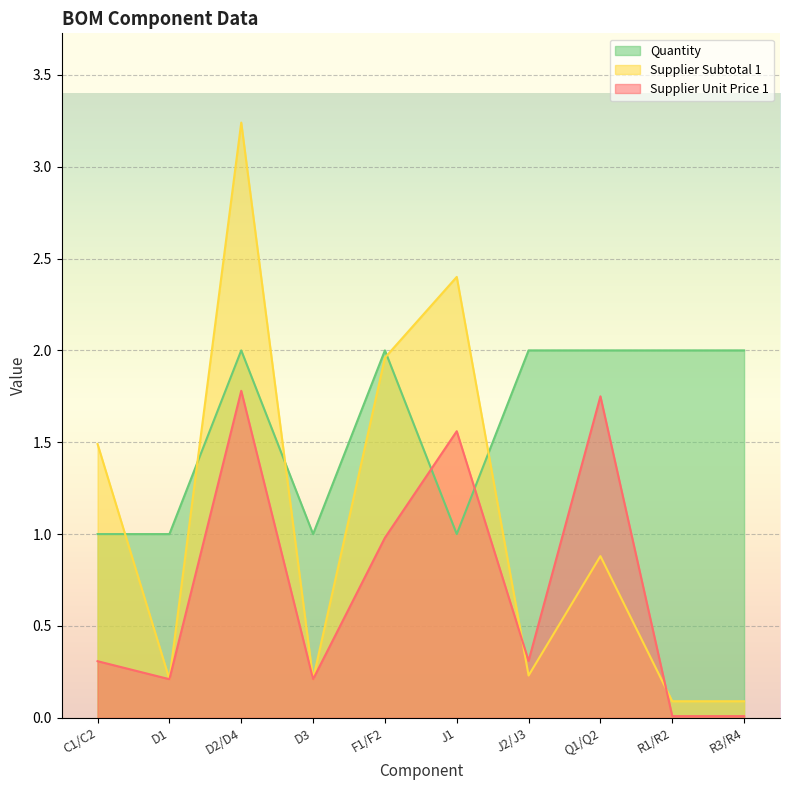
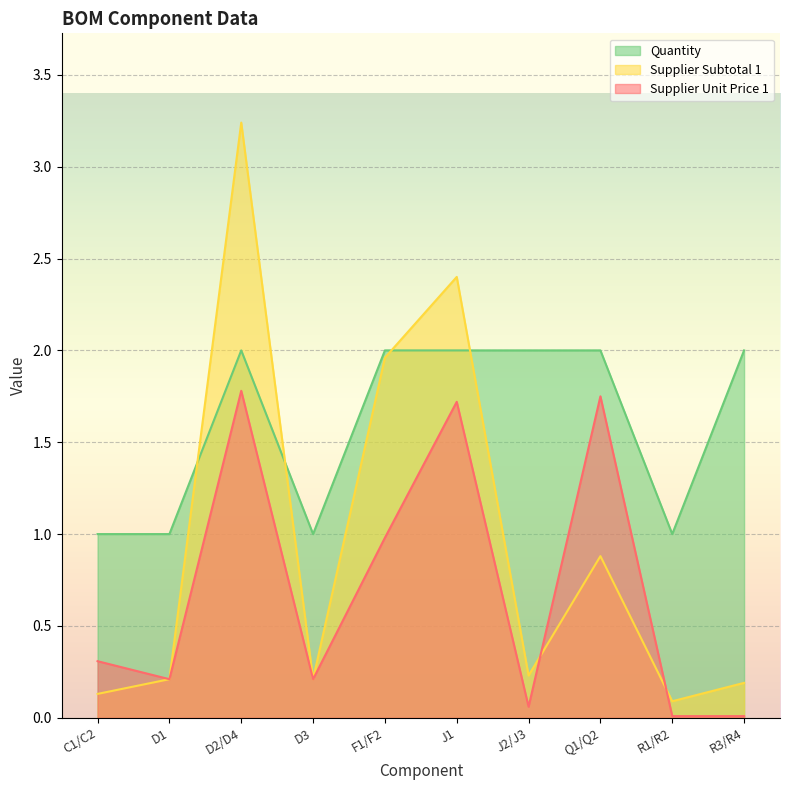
Supplier Subtotal 1, C1/C2: 1.49 -> 0.13
Quantity, J1: 1 -> 2
Supplier Unit Price 1, J1: 1.56 -> 1.72
Supplier Unit Price 1, J2/J3: 0.31 -> 0.06
Quantity, R1/R2: 2 -> 1
Supplier Subtotal 1, R3/R4: 0.09 -> 0.19
